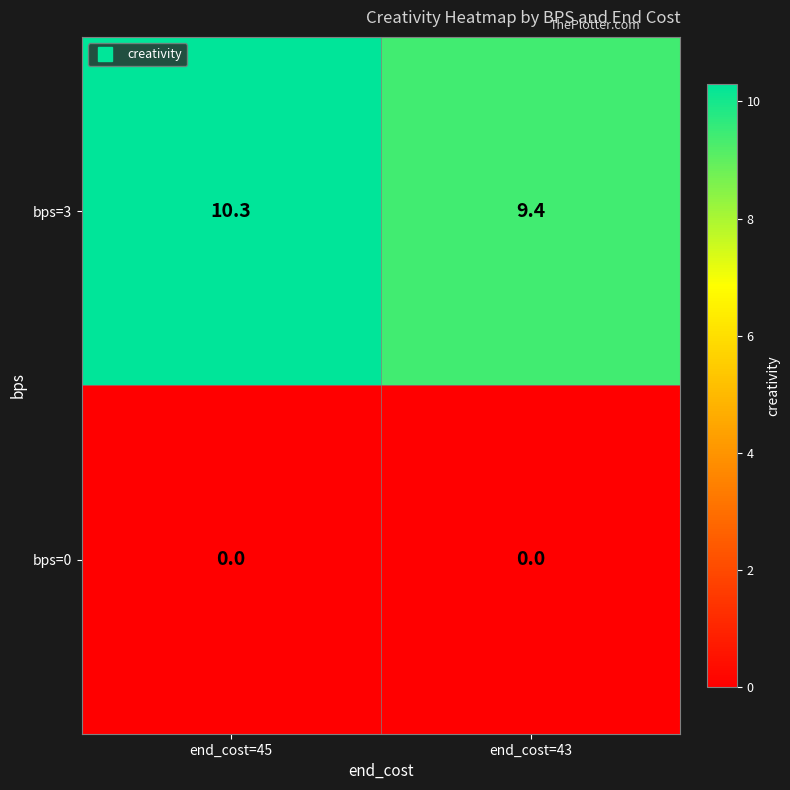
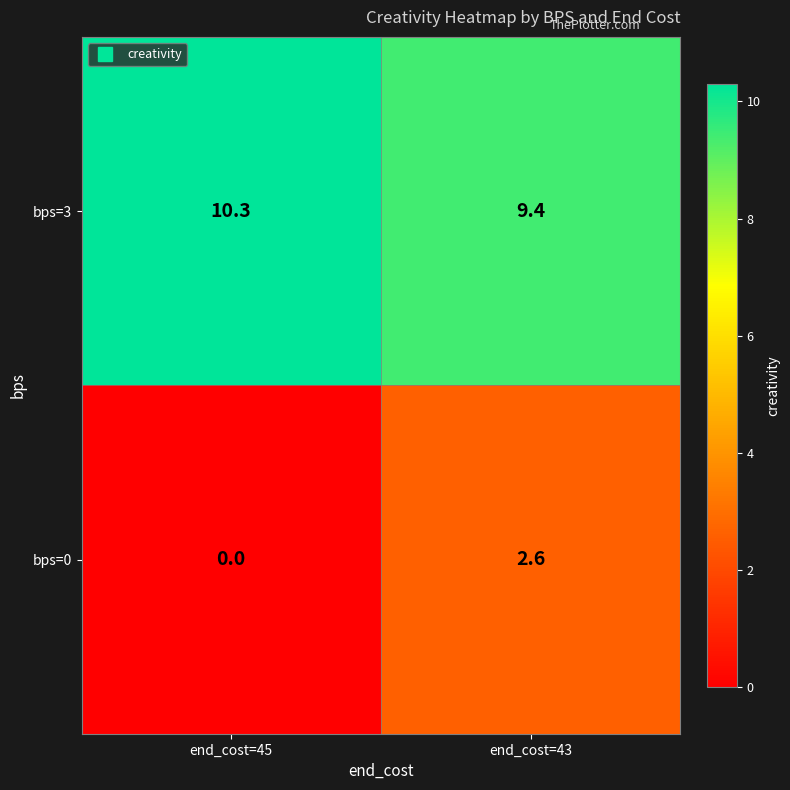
bps=0, end_cost=43: 0.0 -> 2.6
